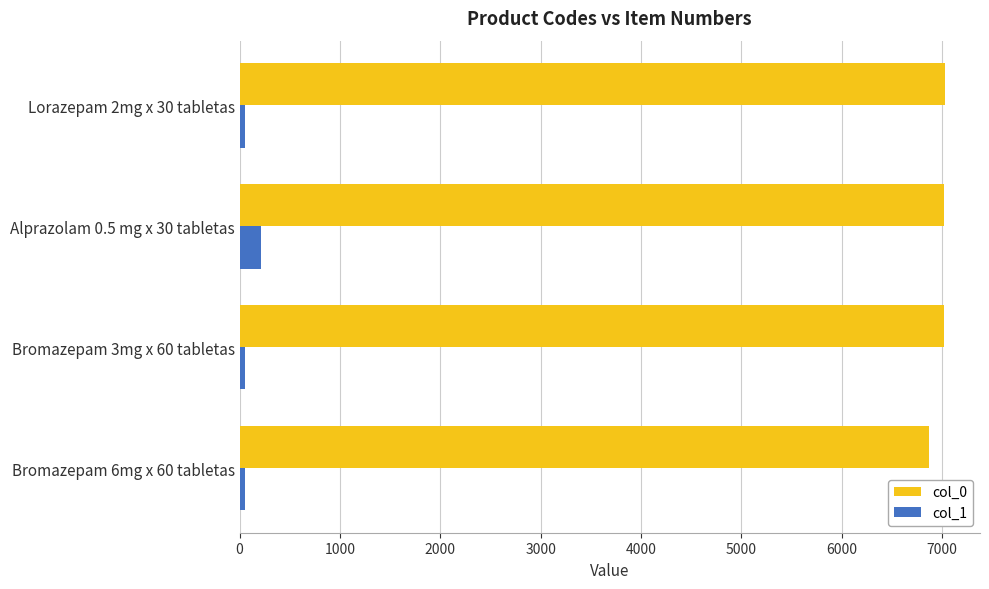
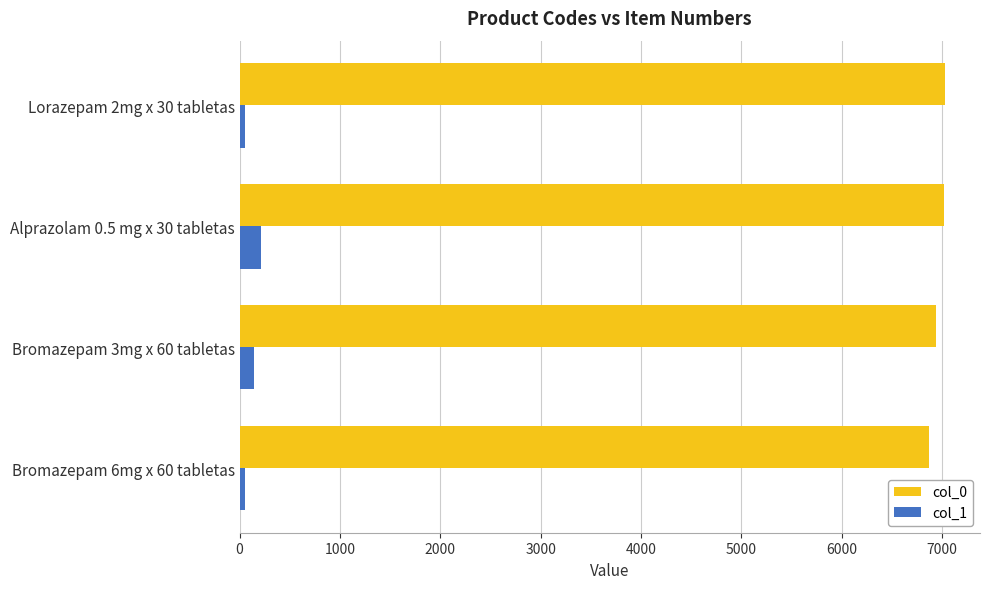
col_0, Bromazepam 3mg x 60 tabletas: 7020 -> 6940
col_1, Bromazepam 3mg x 60 tabletas: 50 -> 150
